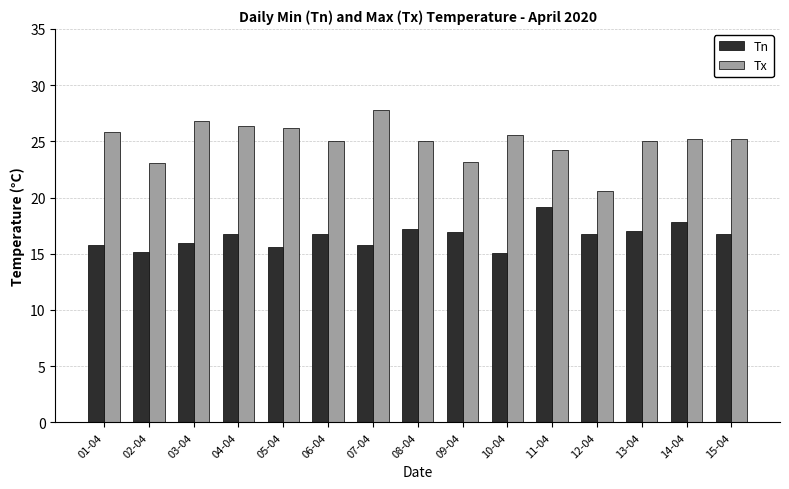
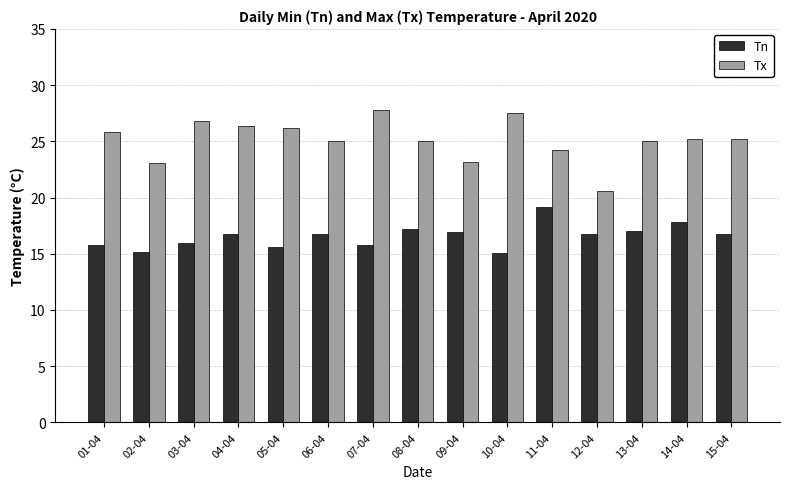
Tx, 10-04: 25.6 -> 27.5
